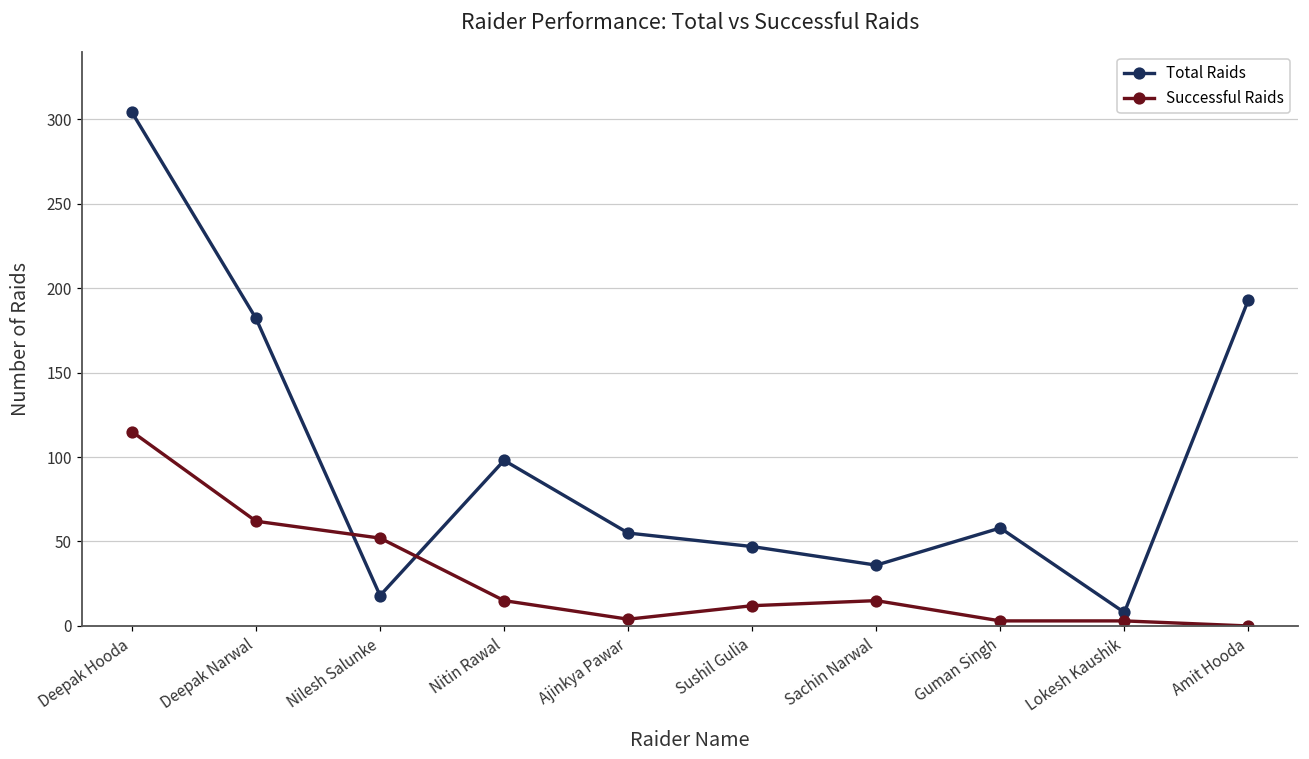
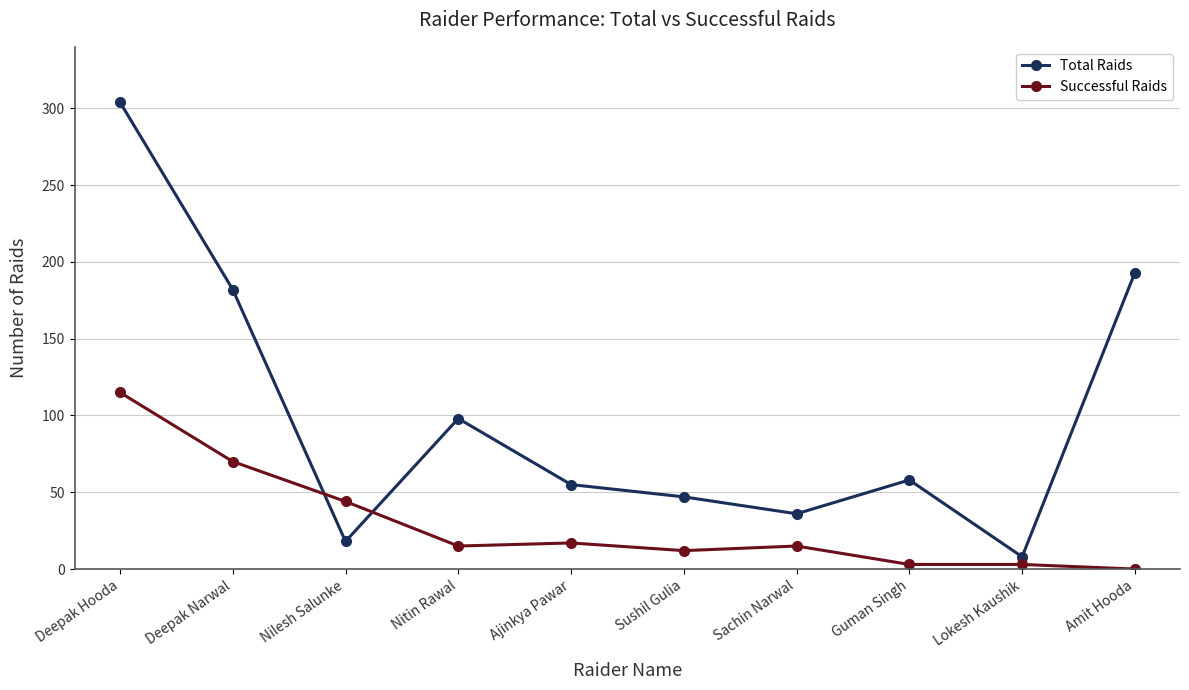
Successful Raids, Deepak Narwal: 62 -> 70
Successful Raids, Nilesh Salunke: 52 -> 44
Successful Raids, Ajinkya Pawar: 4 -> 17
